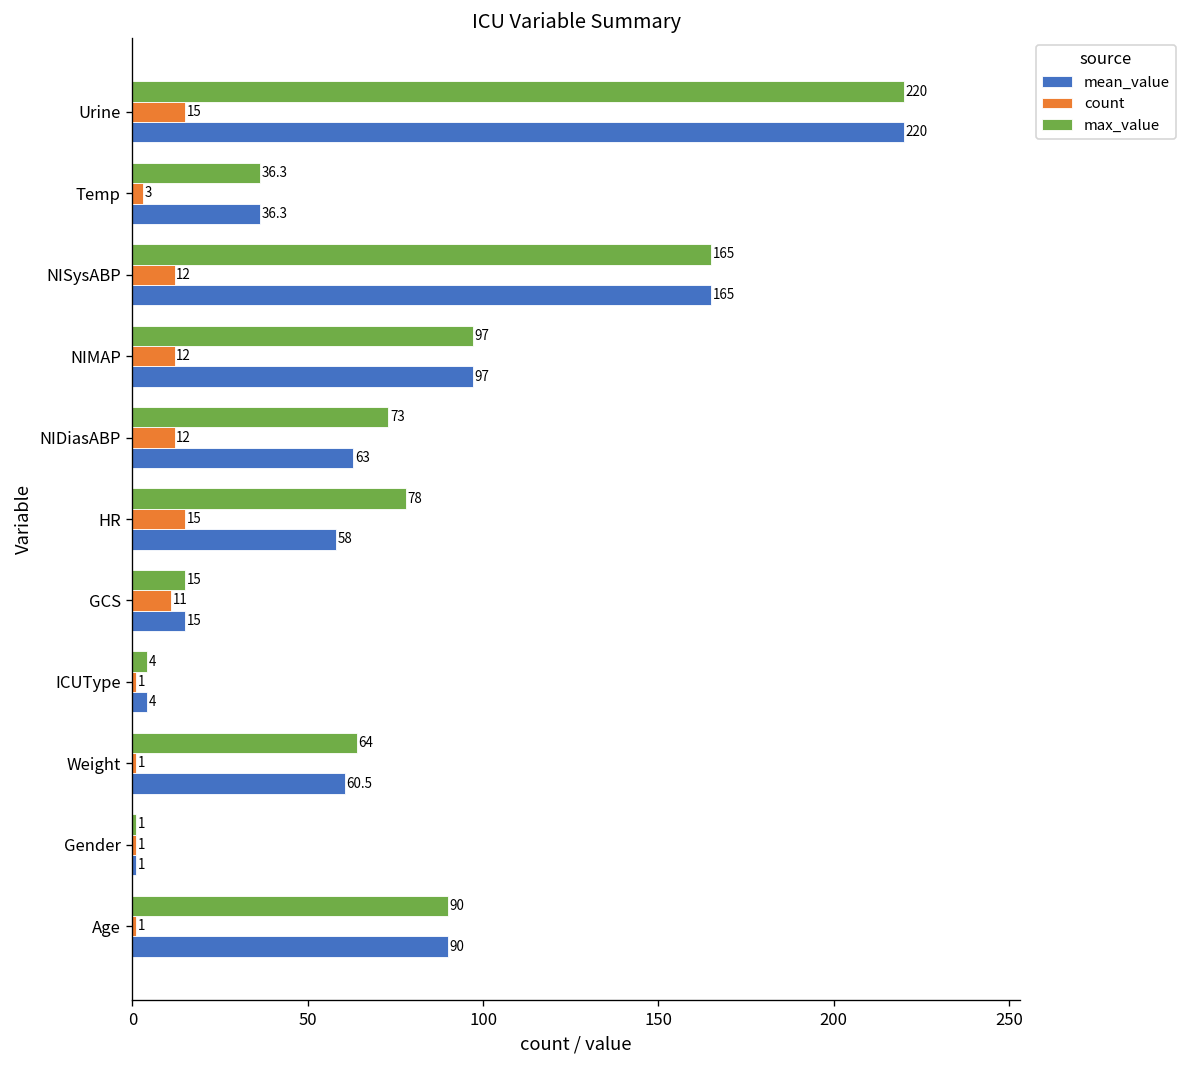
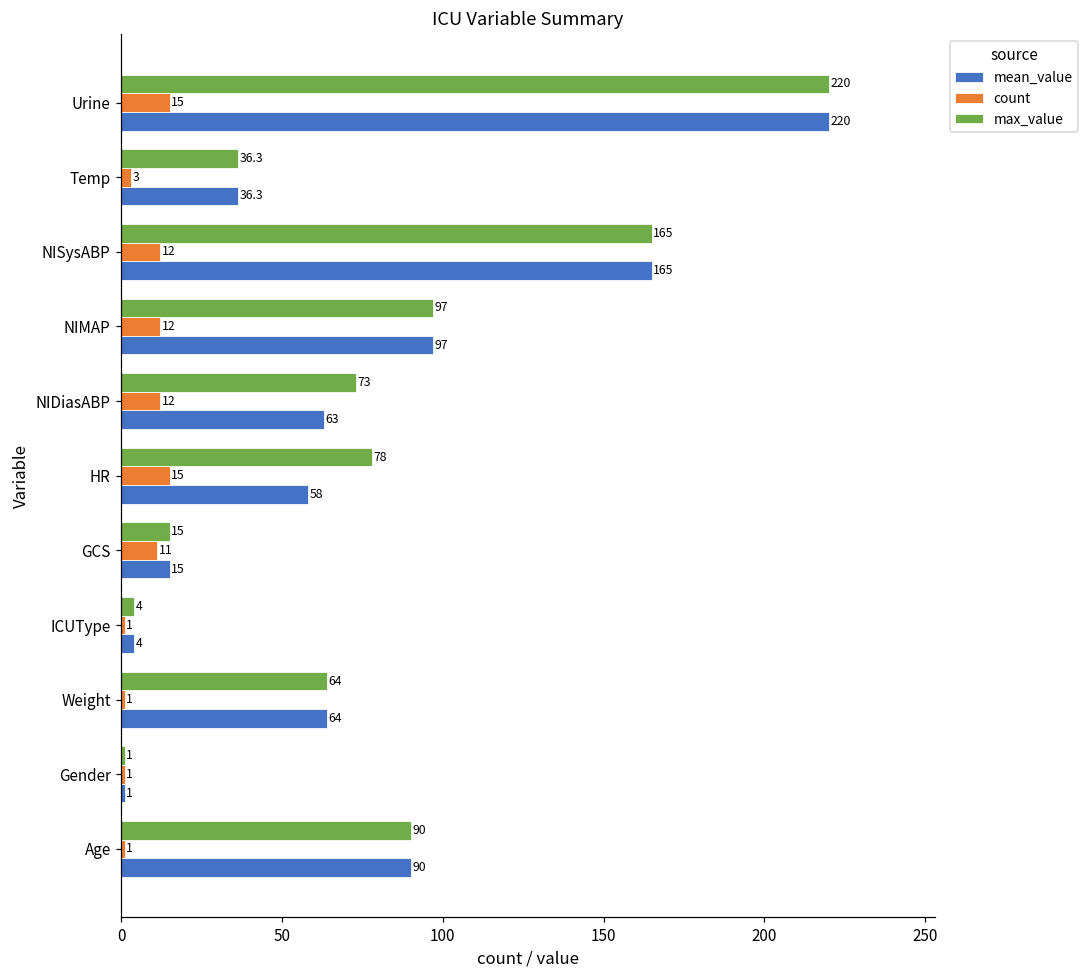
mean_value, Weight: 60.5 -> 64
